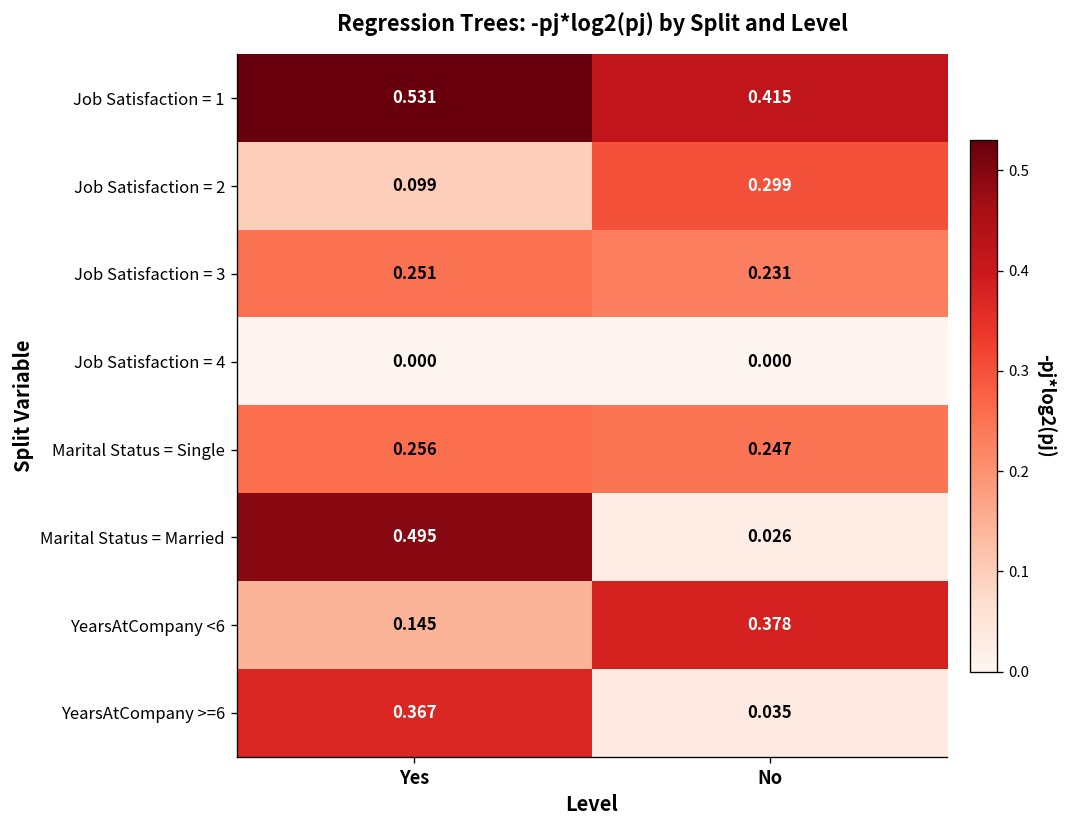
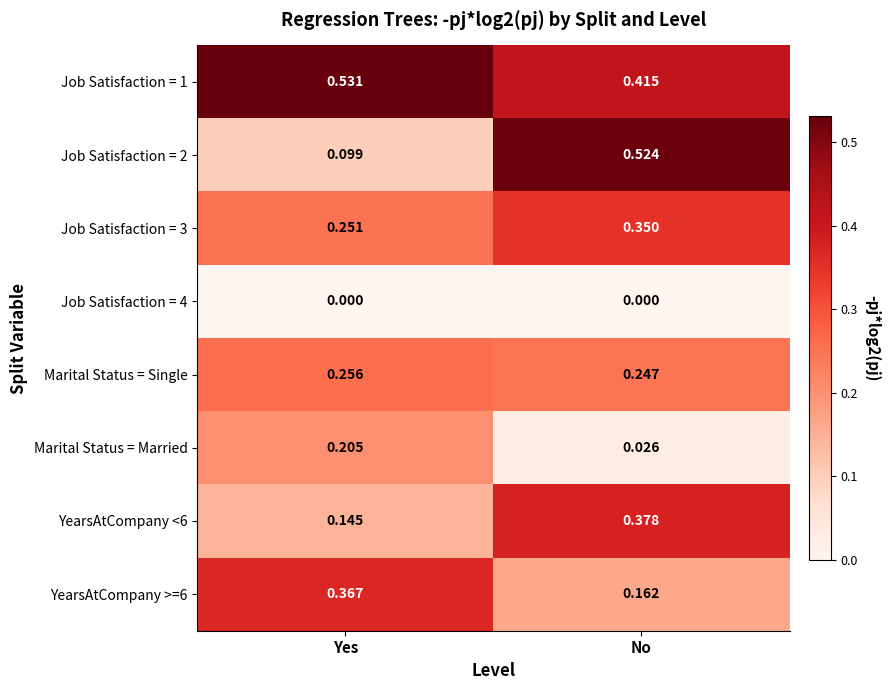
Job Satisfaction = 2, No: 0.299 -> 0.524
Job Satisfaction = 3, No: 0.231 -> 0.350
Marital Status = Married, Yes: 0.495 -> 0.205
YearsAtCompany >=6, No: 0.035 -> 0.162
